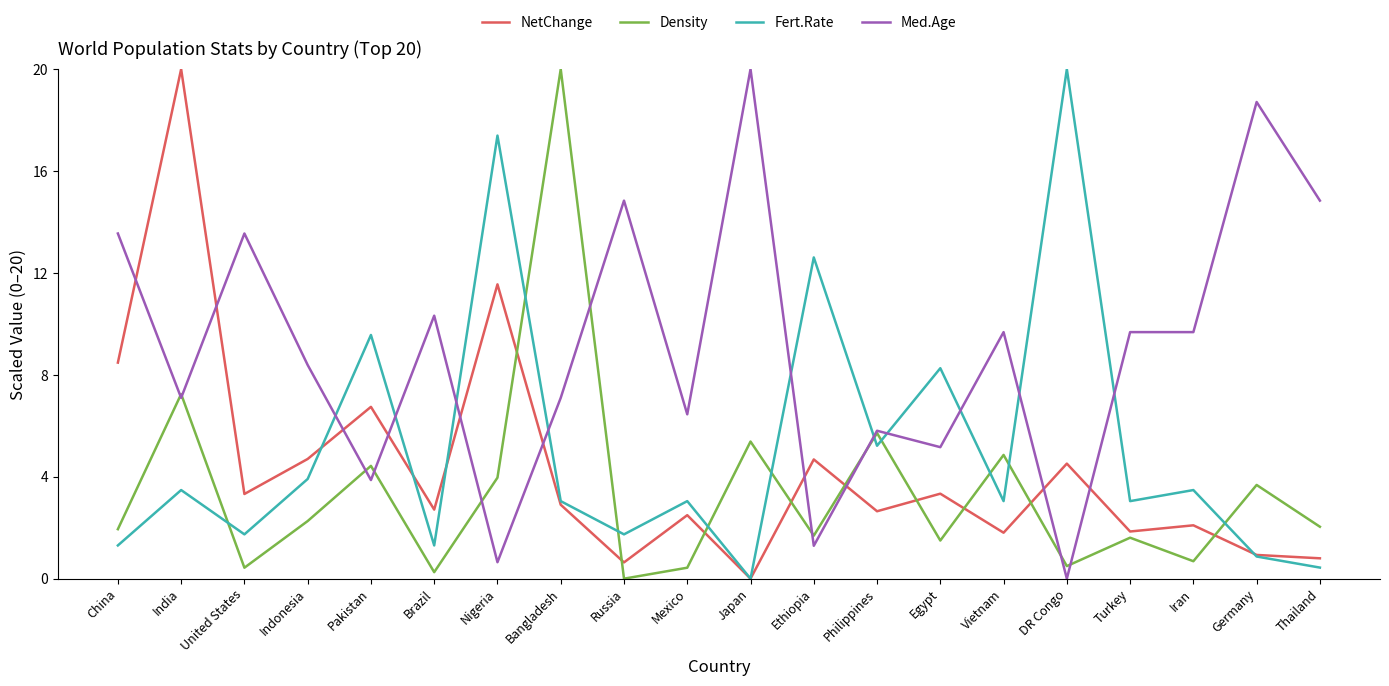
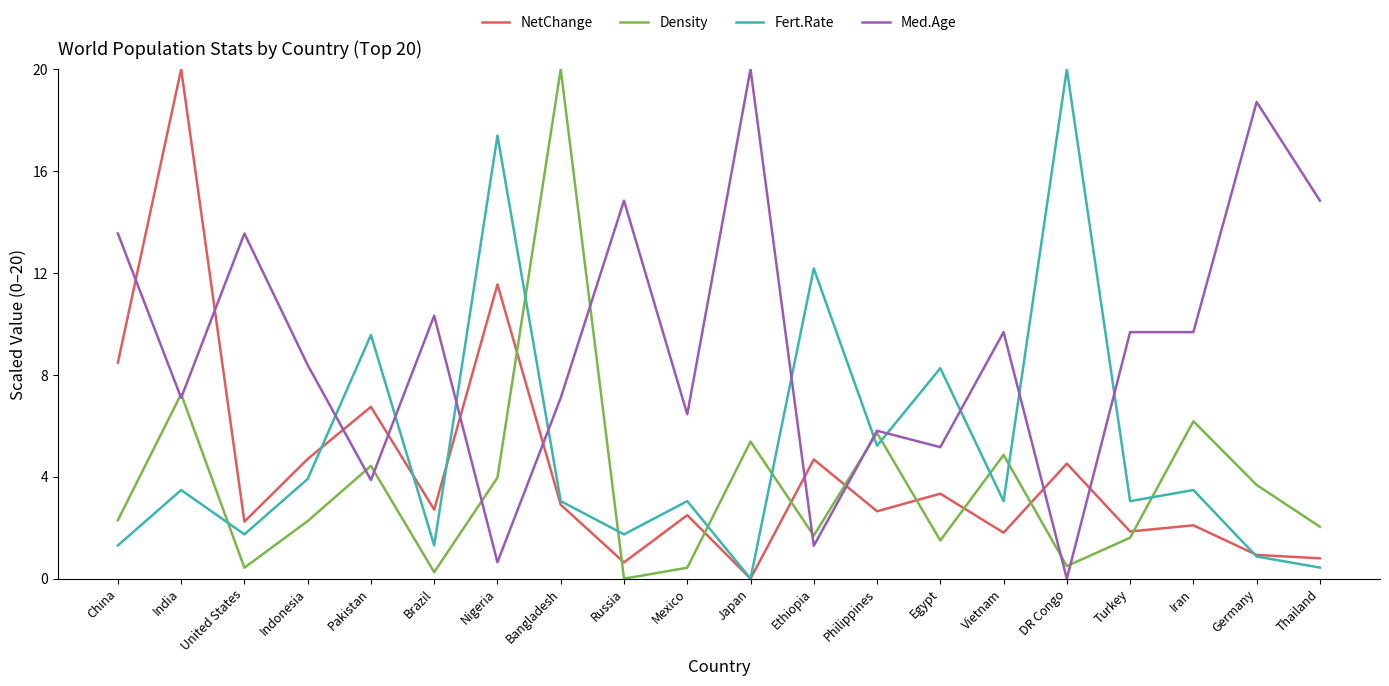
Density, China: 1.9 -> 2.3
NetChange, United States: 3.3 -> 2.2
Fert.Rate, Ethiopia: 12.6 -> 12.2
Density, Iran: 0.7 -> 6.2
